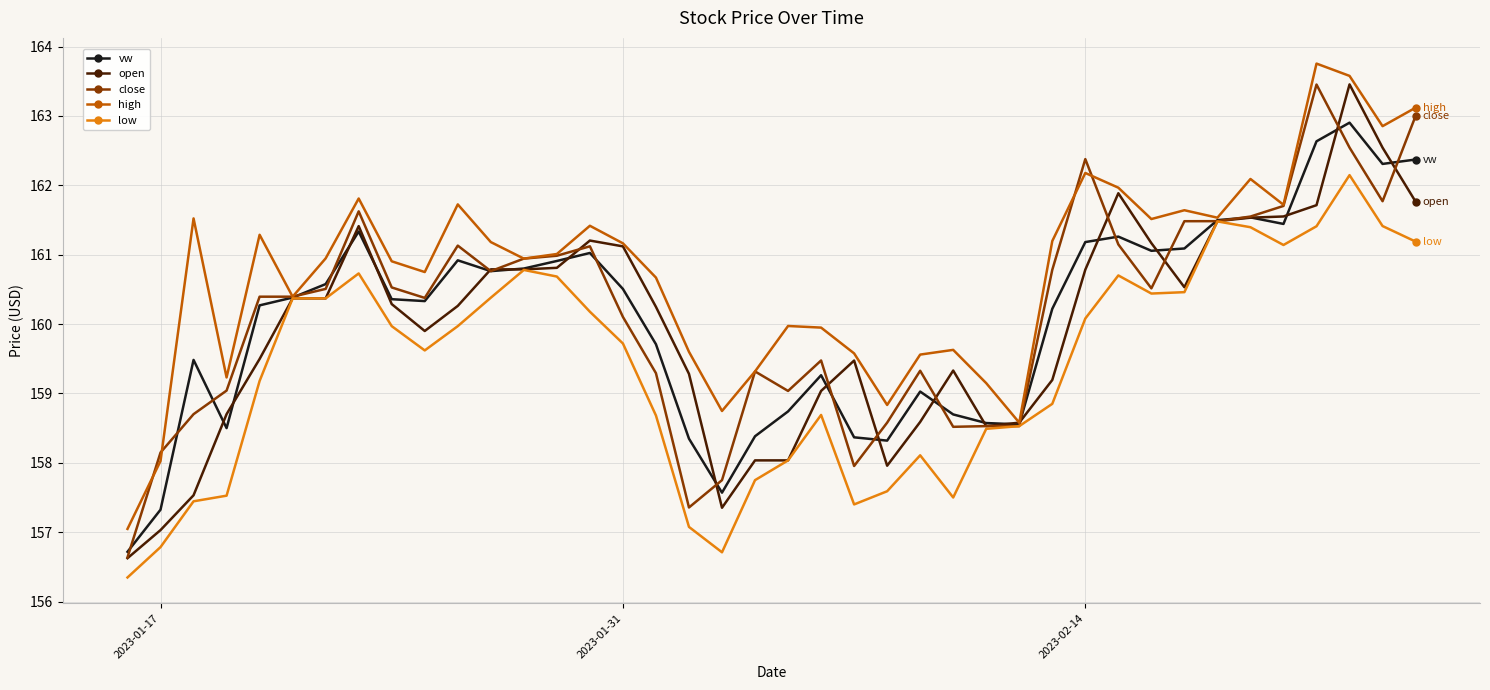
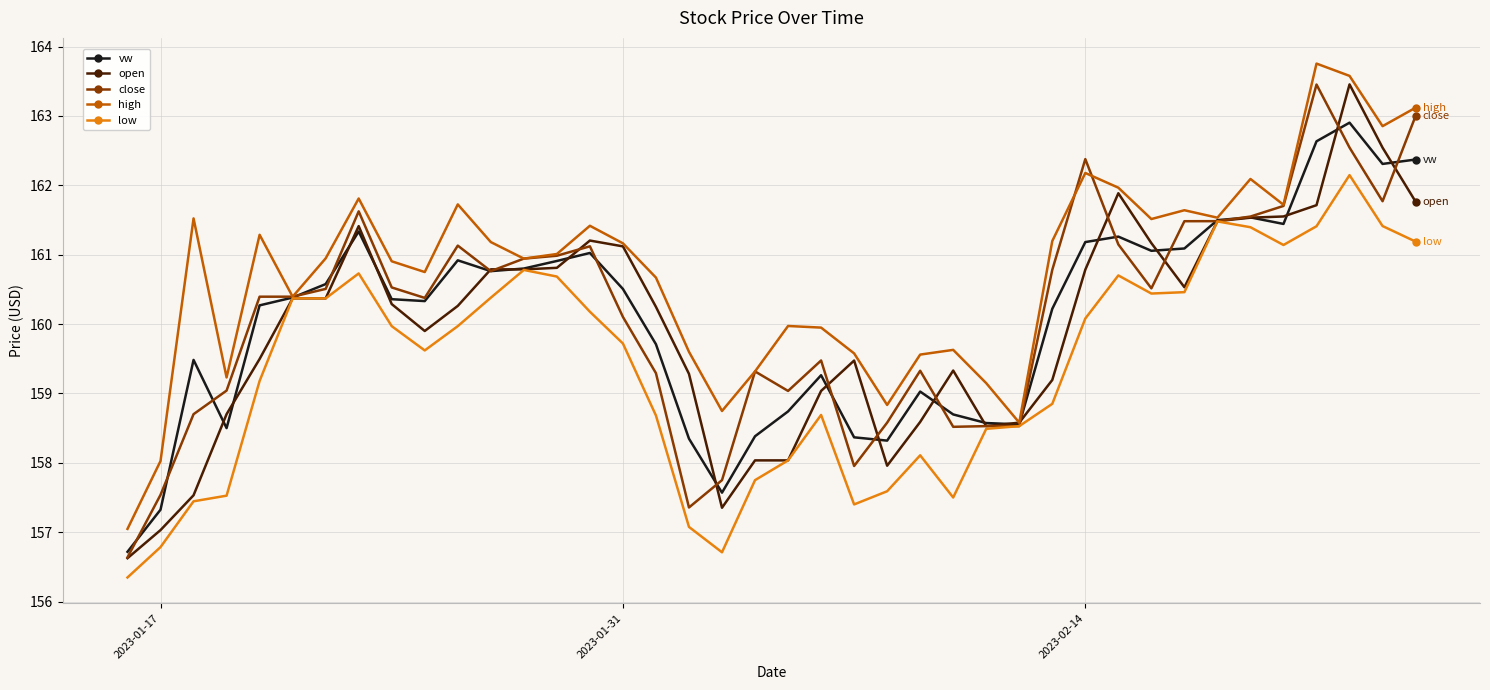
close, 2023-01-17: 158.1 -> 157.5
